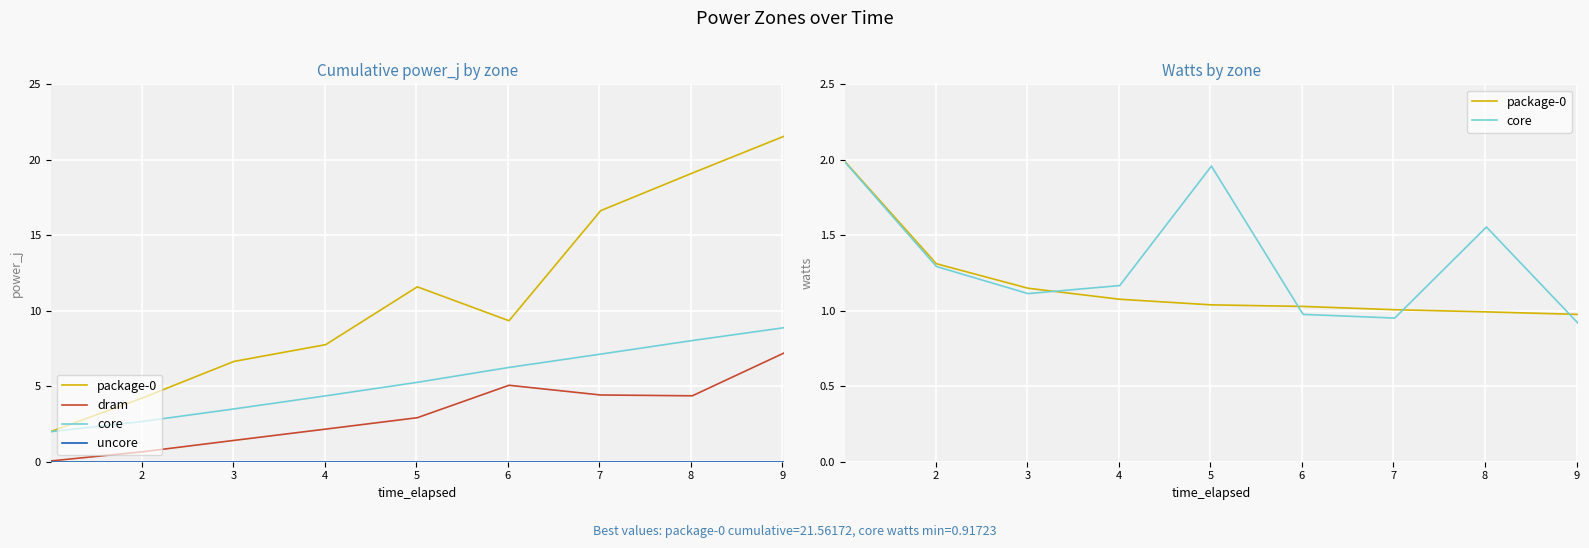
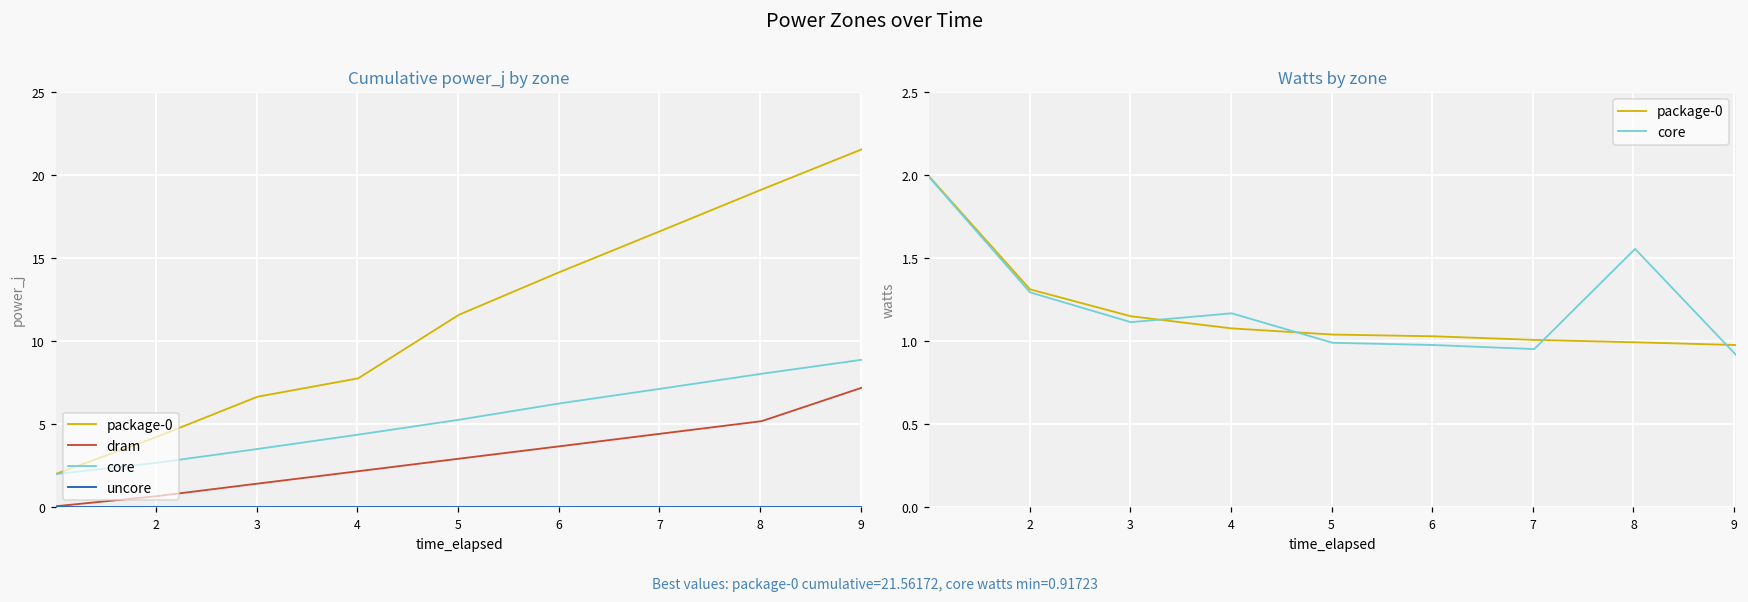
Cumulative power_j by zone, package-0, 6: 9.3 -> 14.2
Cumulative power_j by zone, dram, 6: 5.1 -> 3.7
Cumulative power_j by zone, dram, 8: 4.4 -> 5.2
Watts by zone, core, 5: 1.96 -> 0.99
